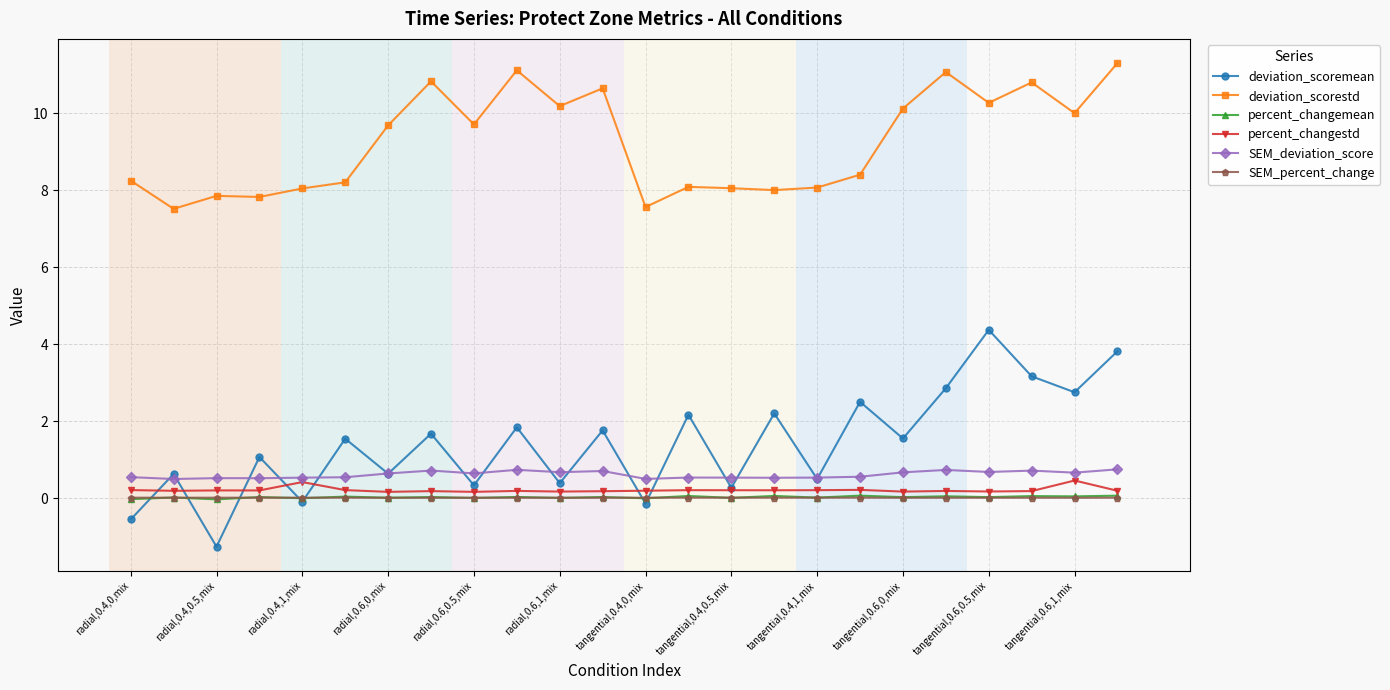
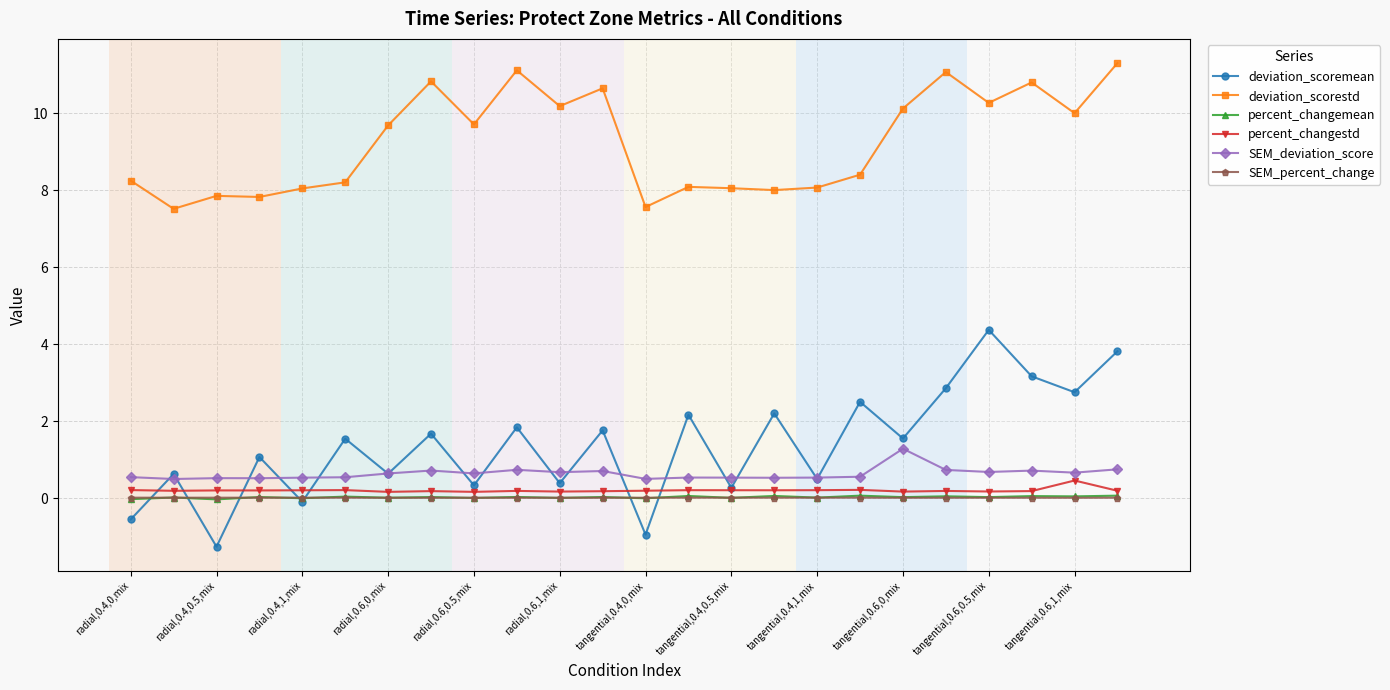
percent_changestd, radial,0.4,1,mix: 0.4 -> 0.2
deviation_scoremean, tangential,0.4,0,mix: -0.1 -> -0.9
SEM_deviation_score, tangential,0.6,0,mix: 0.7 -> 1.3
